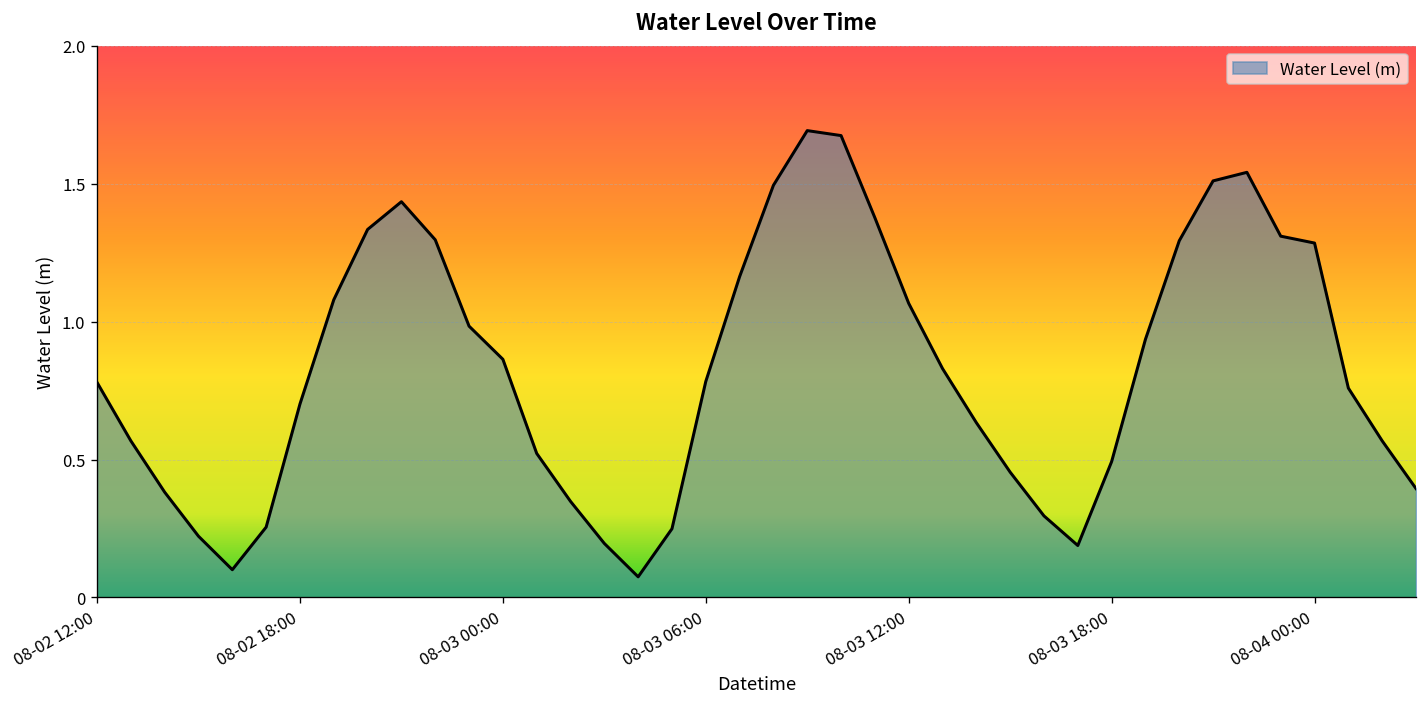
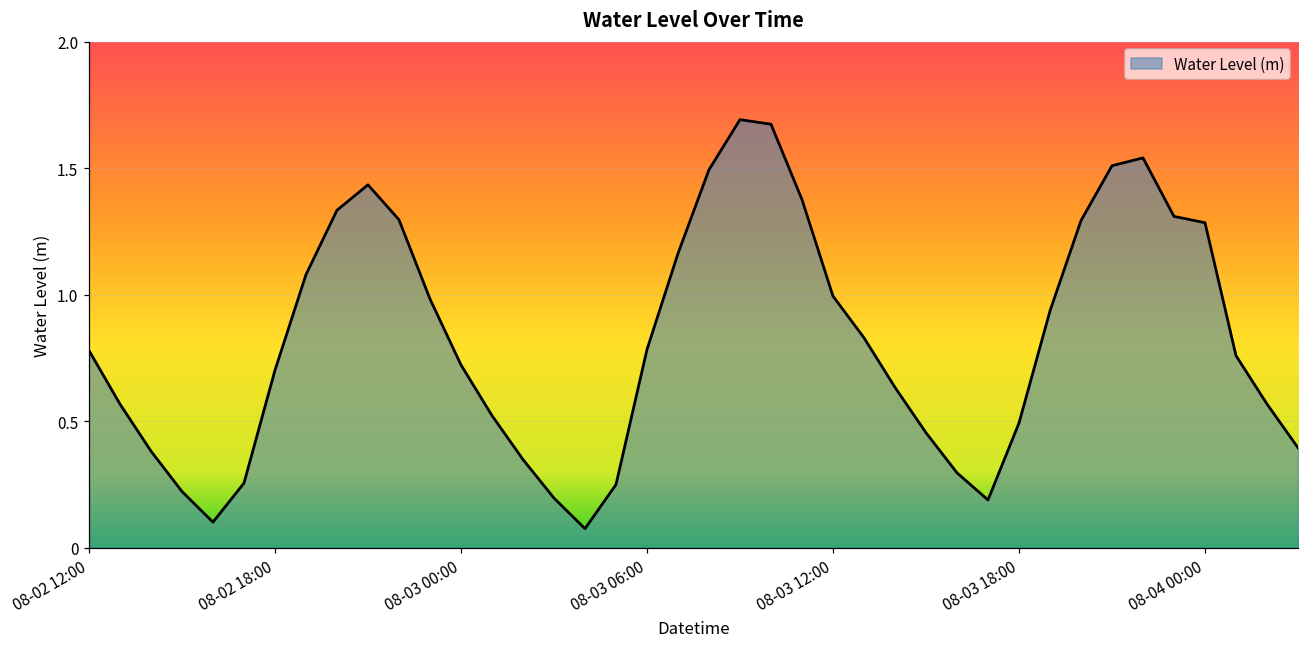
08-03 00:00: 0.86 -> 0.72
08-03 12:00: 1.07 -> 0.99
